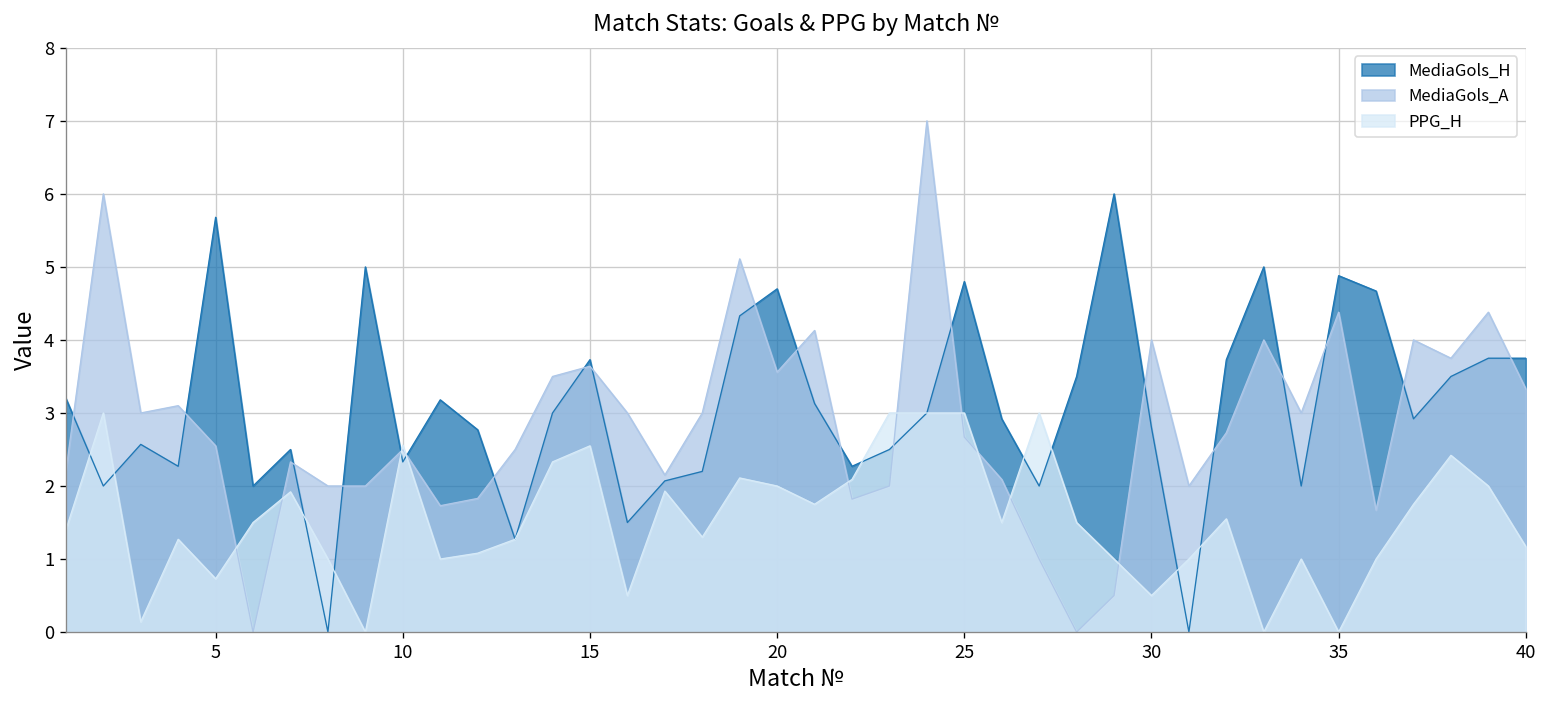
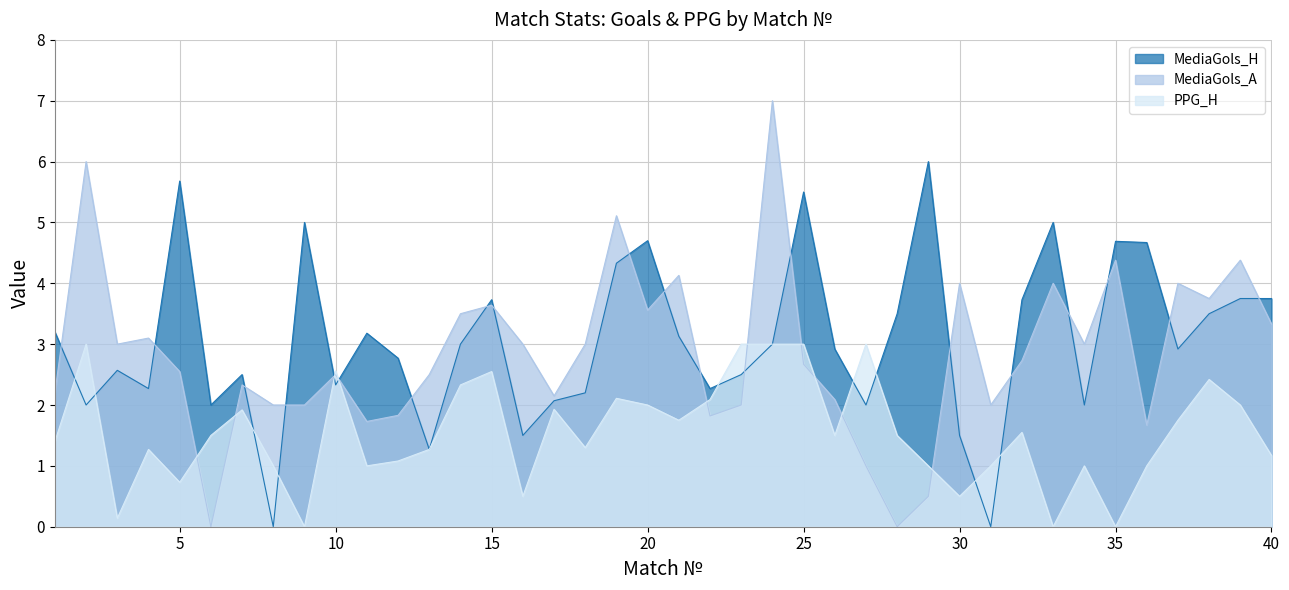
MediaGols_H, 25: 4.8 -> 5.5
MediaGols_H, 30: 2.8 -> 1.5
MediaGols_H, 35: 4.9 -> 4.7
